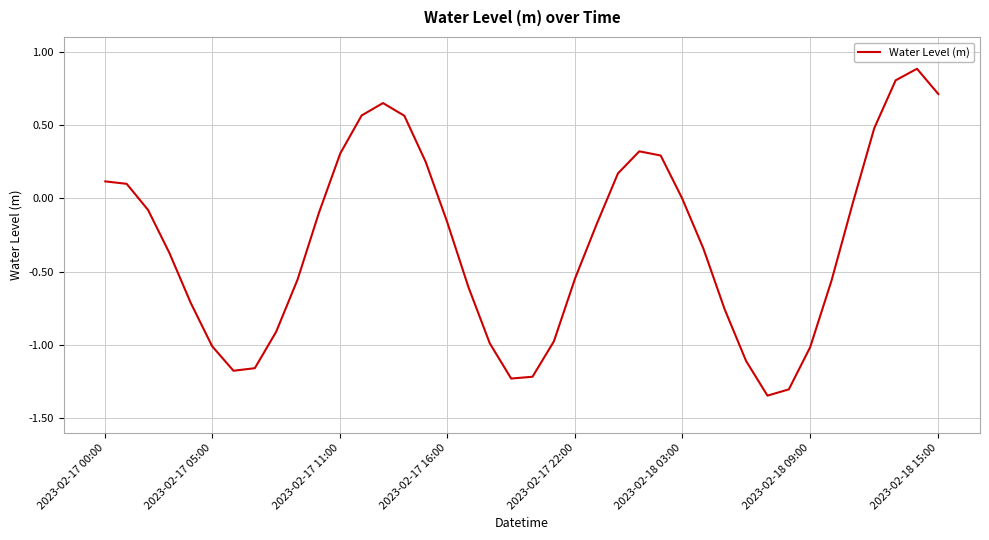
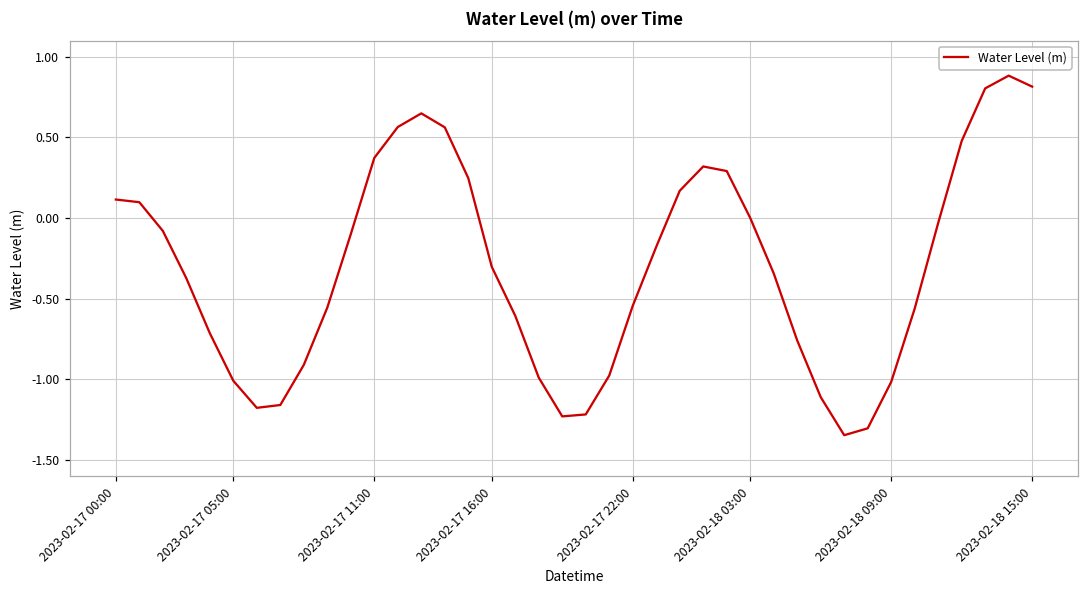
2023-02-17 11:00: 0.31 -> 0.37
2023-02-17 16:00: -0.16 -> -0.30
2023-02-18 15:00: 0.71 -> 0.81
